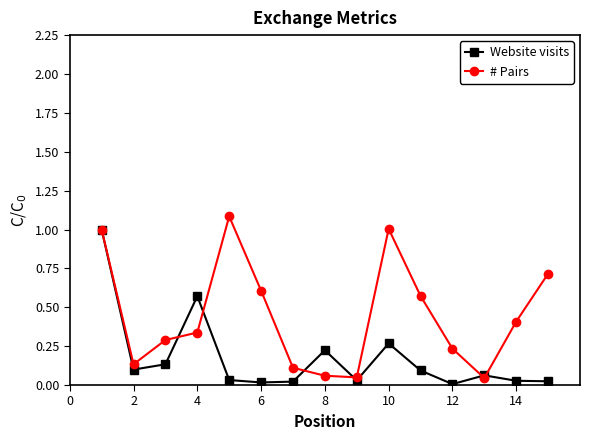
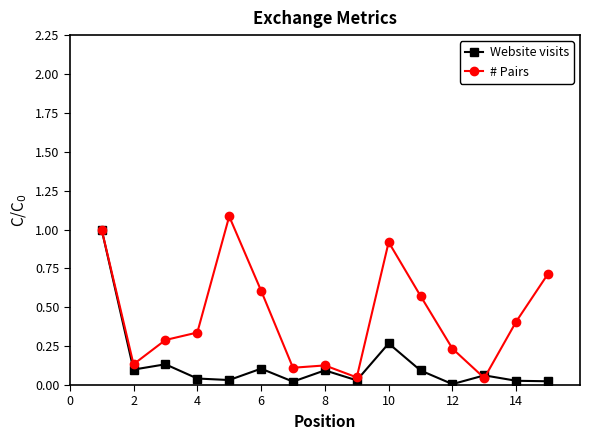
Website visits, 4: 0.57 -> 0.04
Website visits, 6: 0.02 -> 0.11
Website visits, 8: 0.22 -> 0.09
# Pairs, 8: 0.06 -> 0.13
# Pairs, 10: 1.00 -> 0.92
